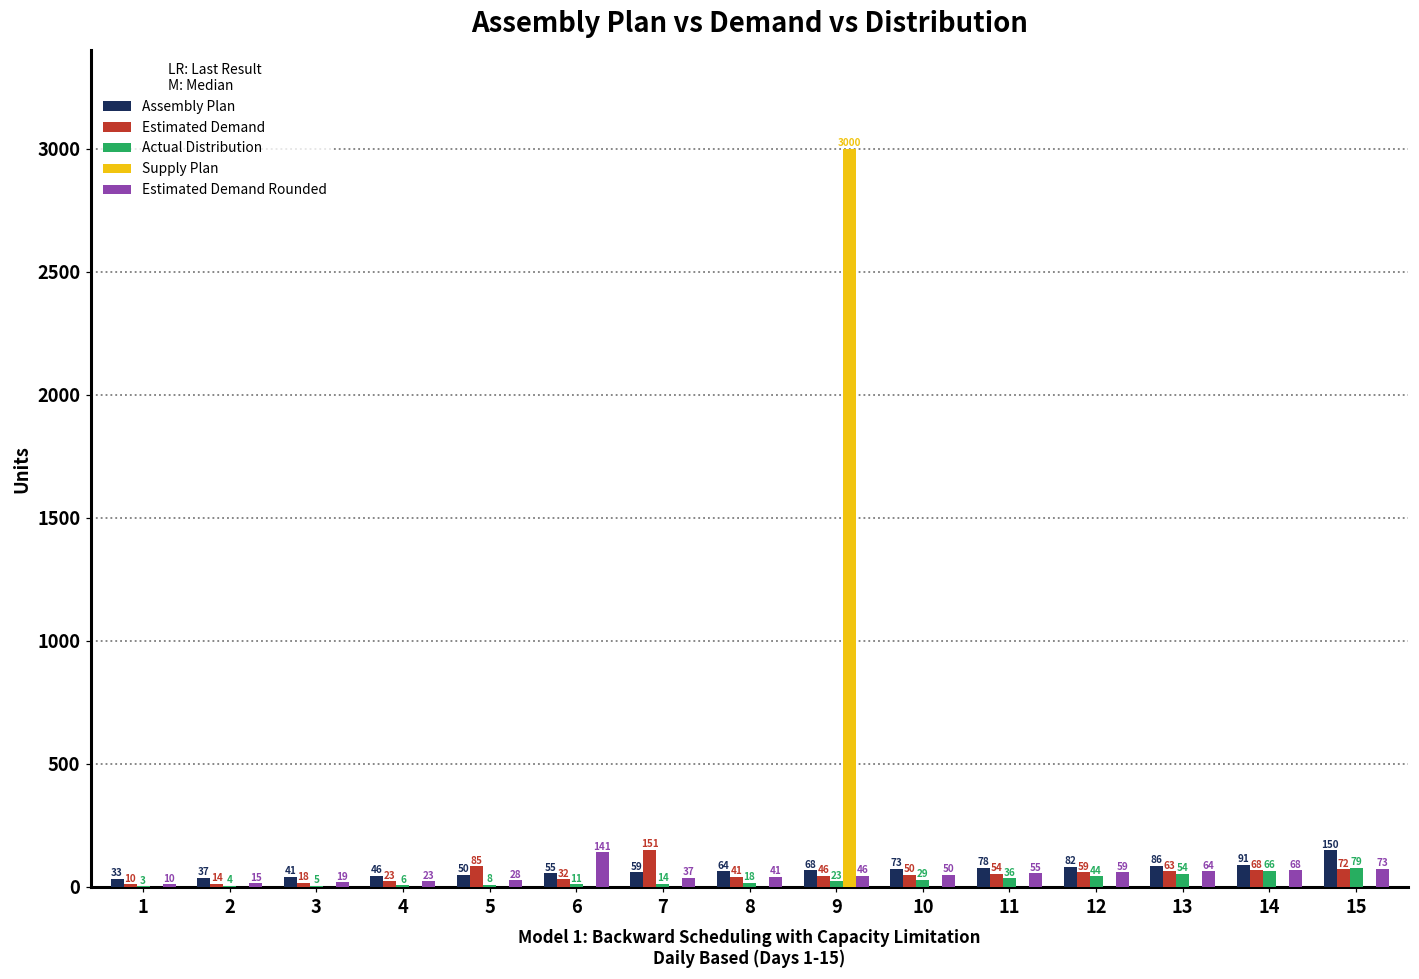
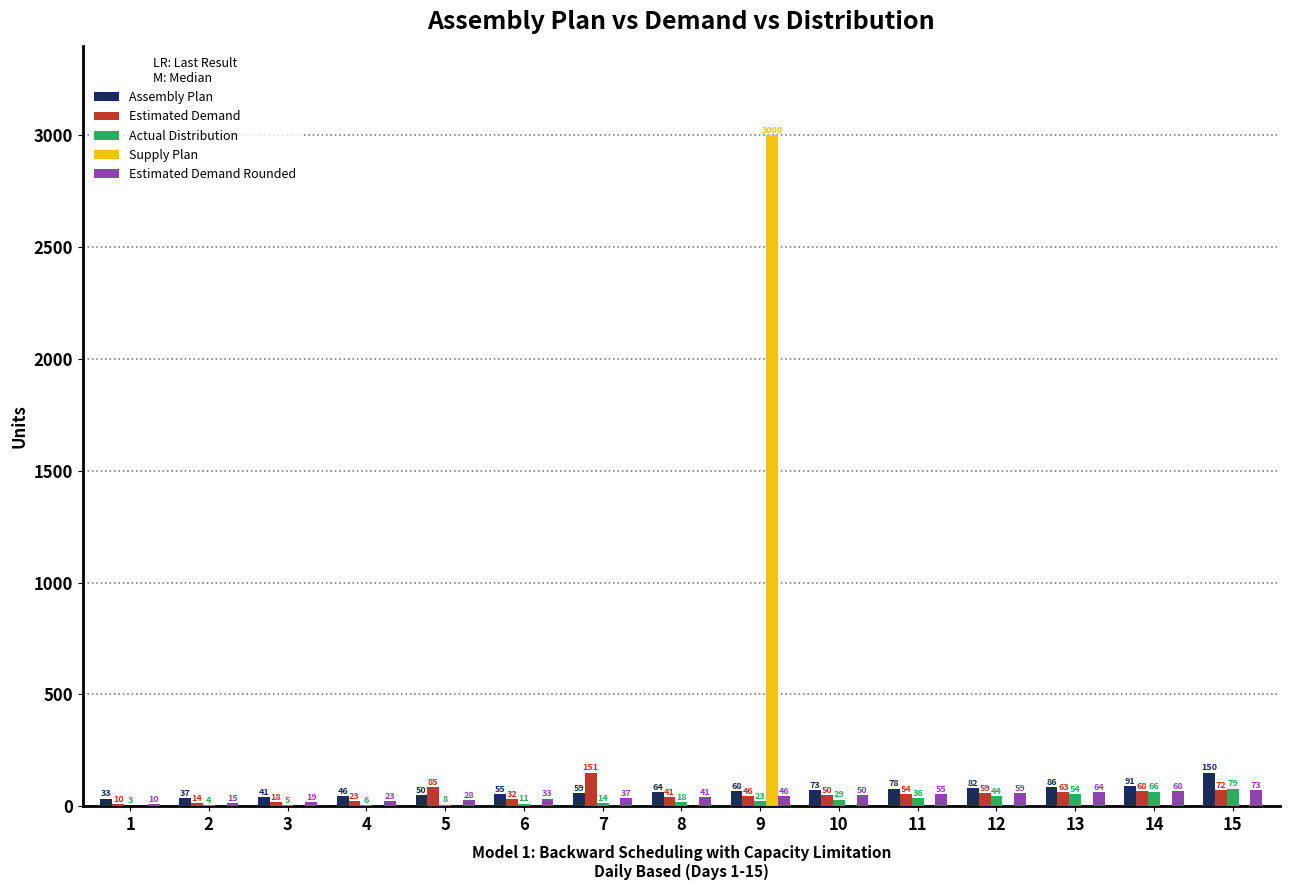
Estimated Demand Rounded, 6: 141 -> 33
